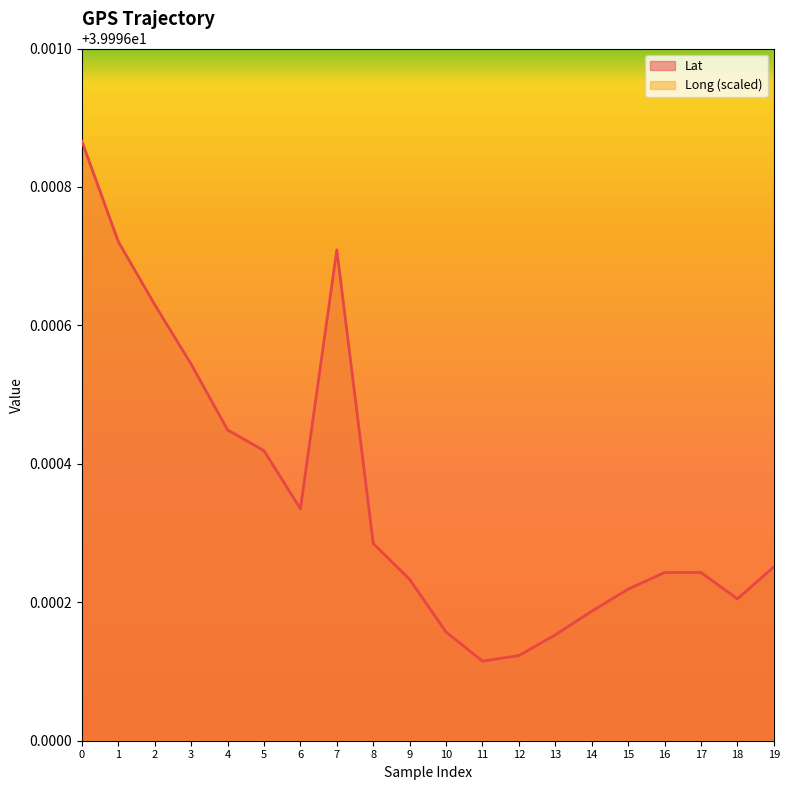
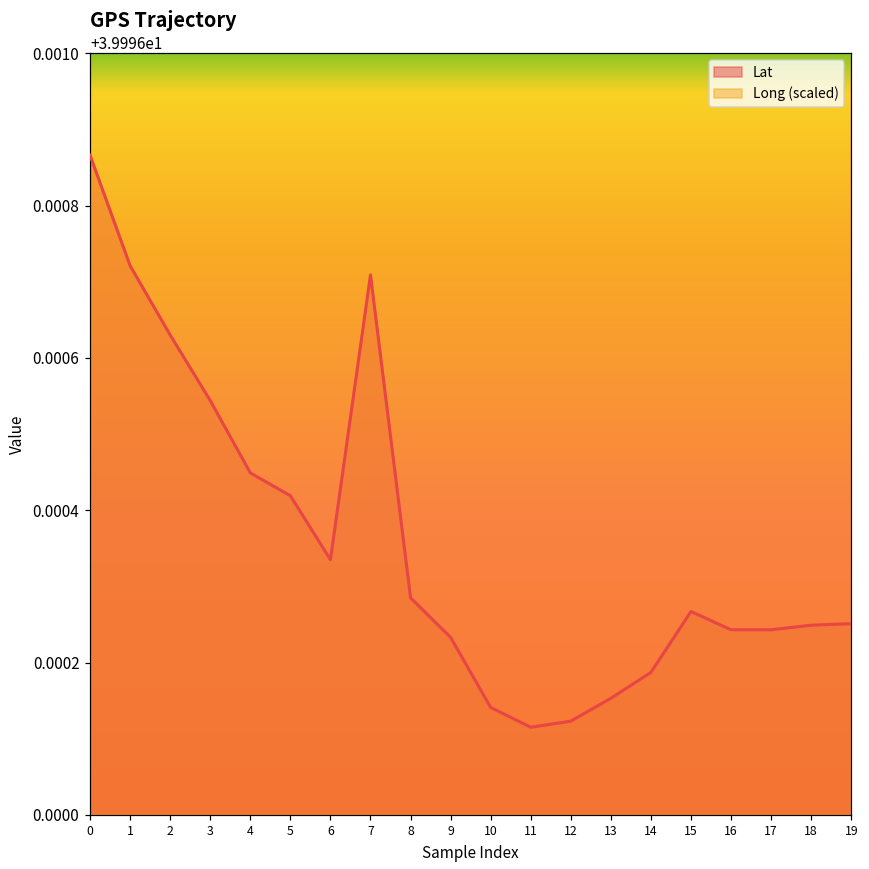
Lat, 10: 39.99616 -> 39.99614
Lat, 15: 39.99622 -> 39.99627
Lat, 18: 39.99621 -> 39.99625
